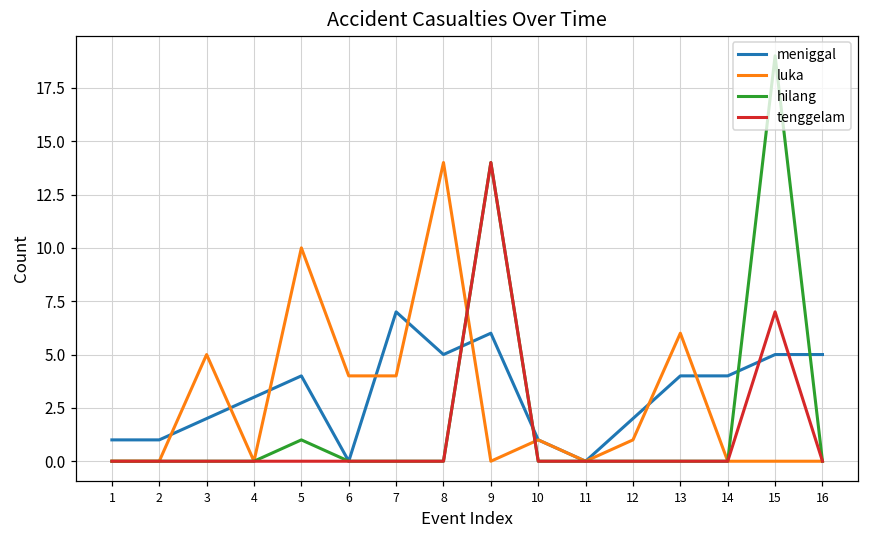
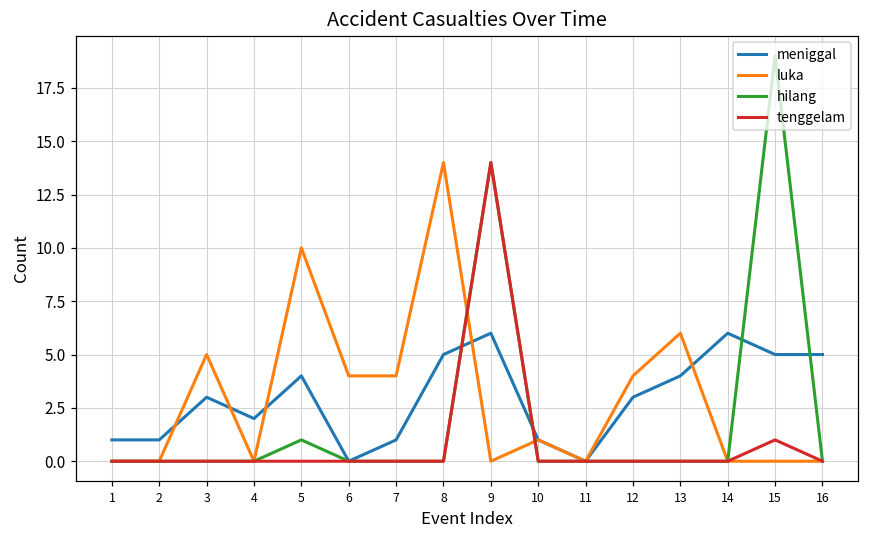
meniggal, 3: 2 -> 3
meniggal, 4: 3 -> 2
meniggal, 7: 7 -> 1
meniggal, 12: 2 -> 3
luka, 12: 1 -> 4
meniggal, 14: 4 -> 6
tenggelam, 15: 7 -> 1
